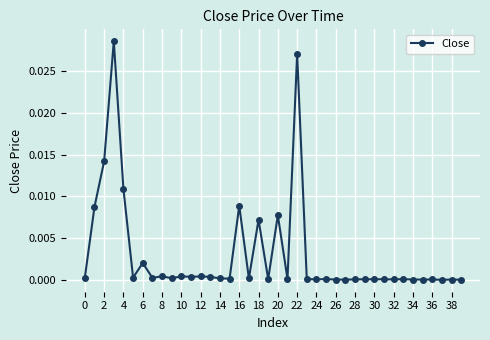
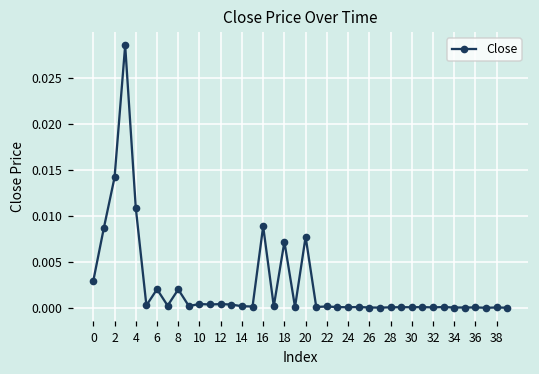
0: 0.000 -> 0.003
8: 0.000 -> 0.002
22: 0.027 -> 0.000
